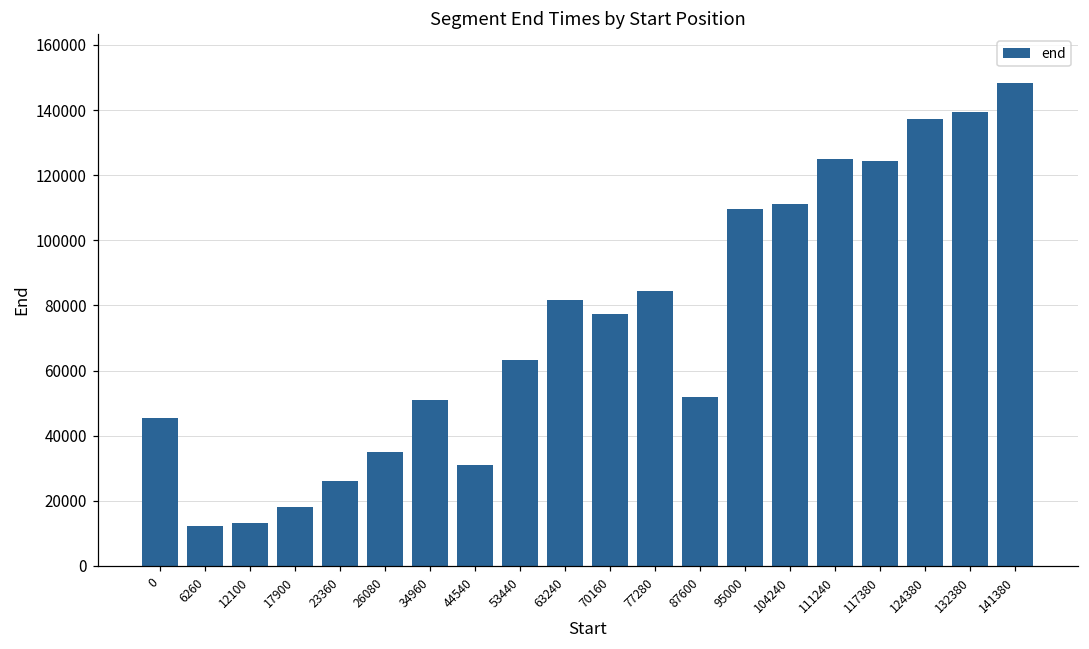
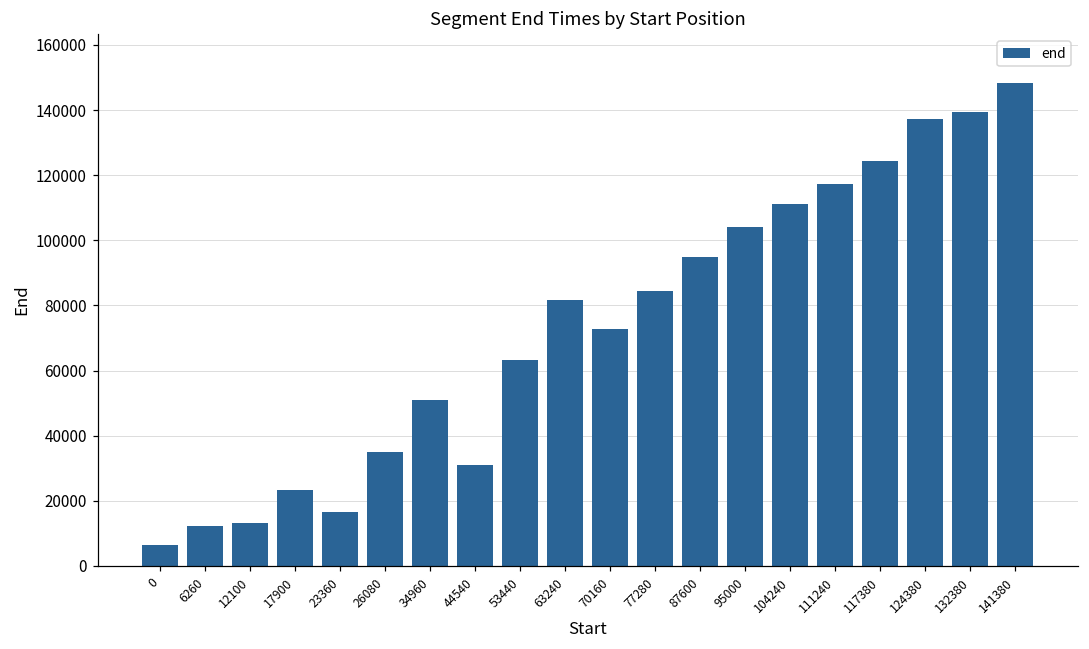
0: 45000 -> 6000
17900: 18000 -> 23000
23360: 26000 -> 16000
70160: 77000 -> 73000
87600: 52000 -> 95000
95000: 110000 -> 104000
111240: 125000 -> 117000
